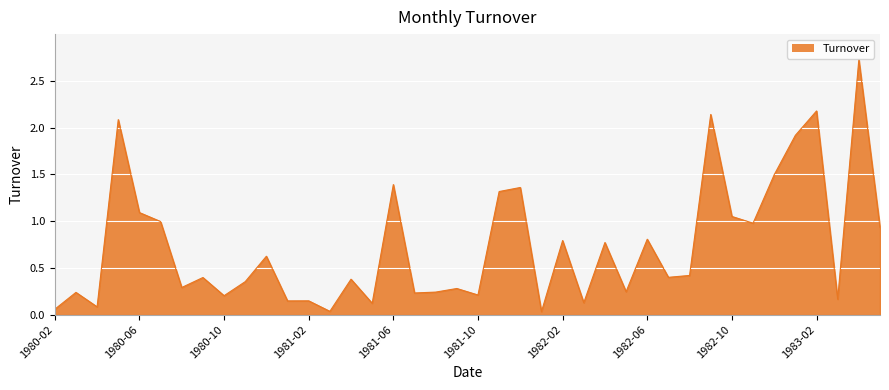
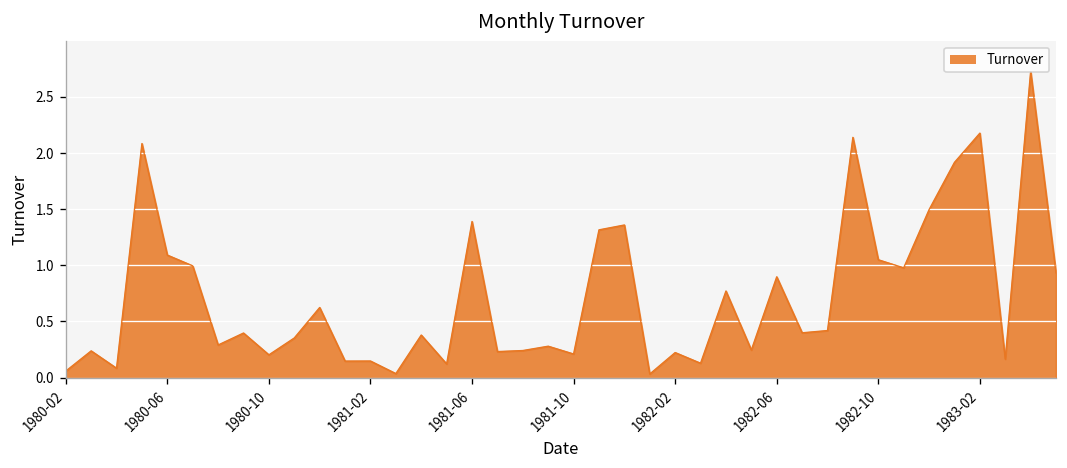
1982-02: 0.8 -> 0.2
1982-06: 0.8 -> 0.9
